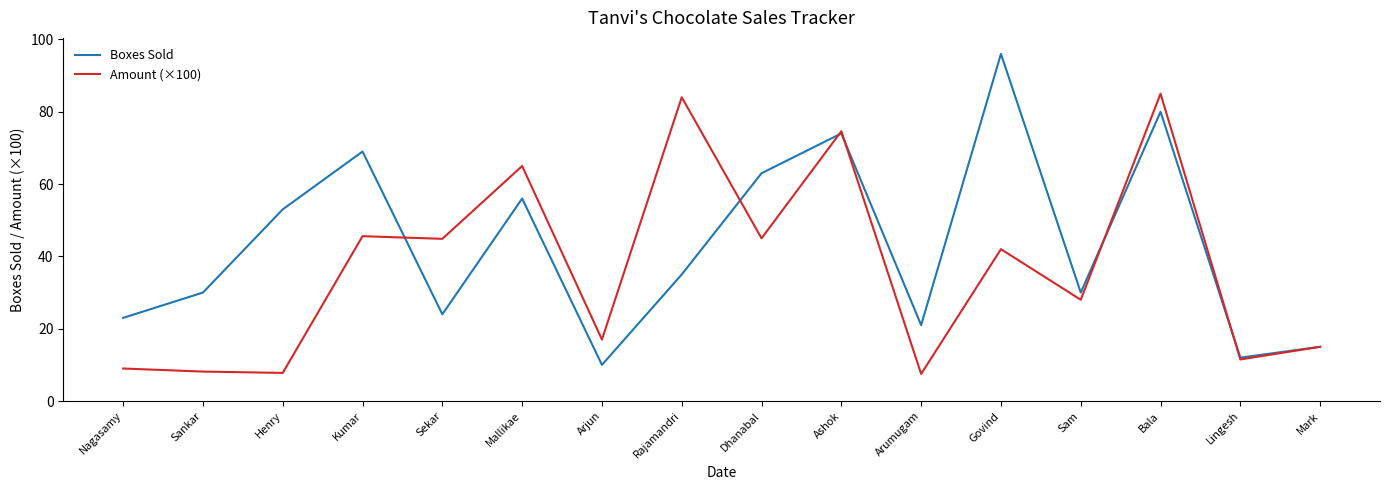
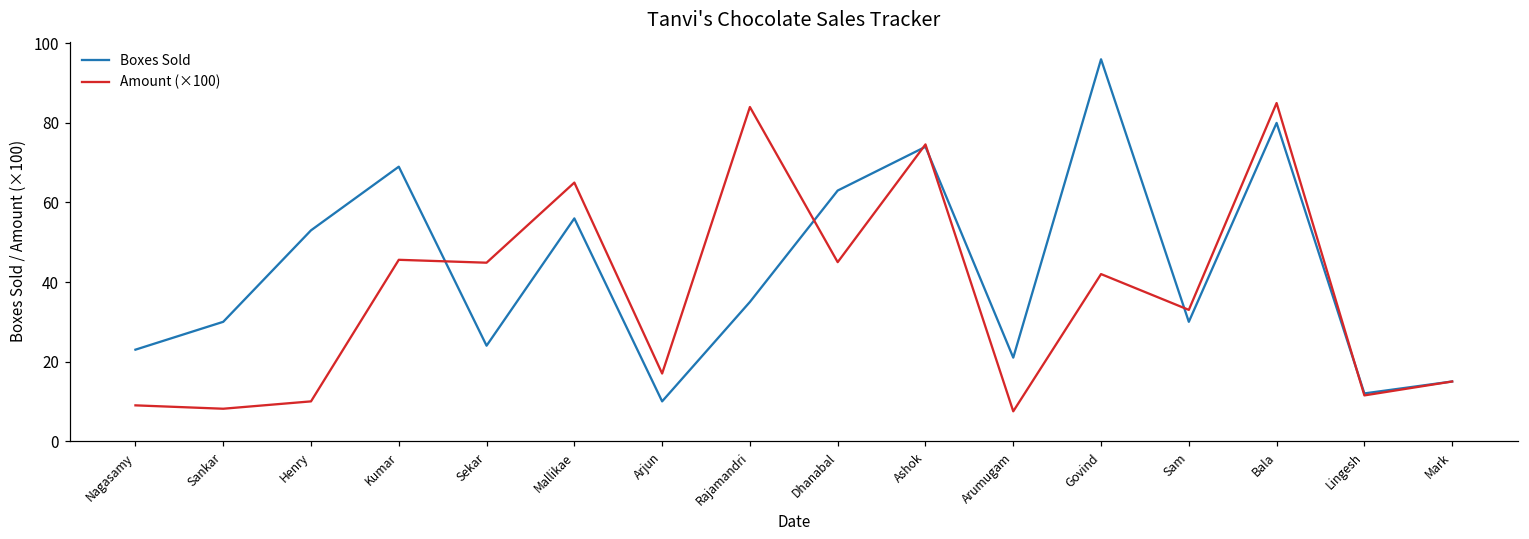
Amount (×100), Henry: 8 -> 10
Amount (×100), Sam: 28 -> 33
